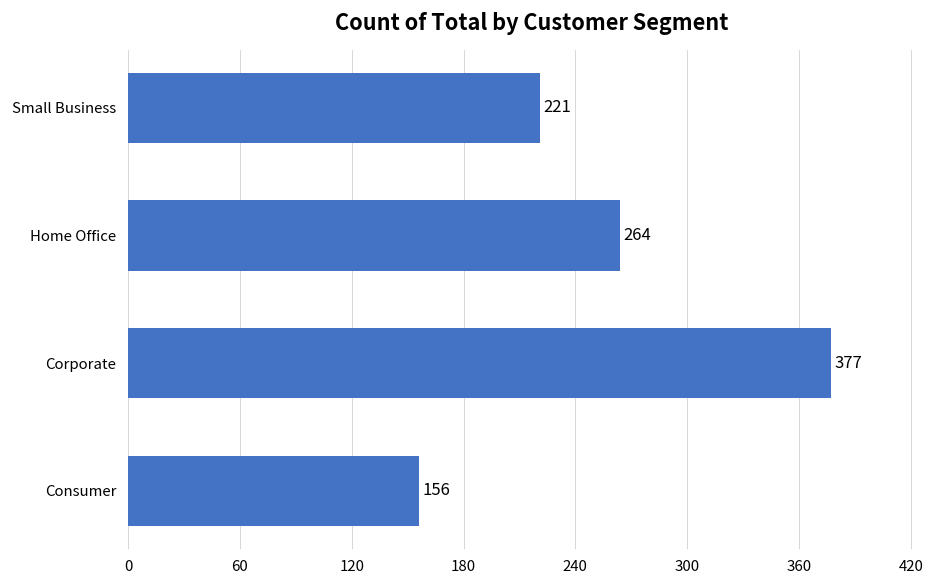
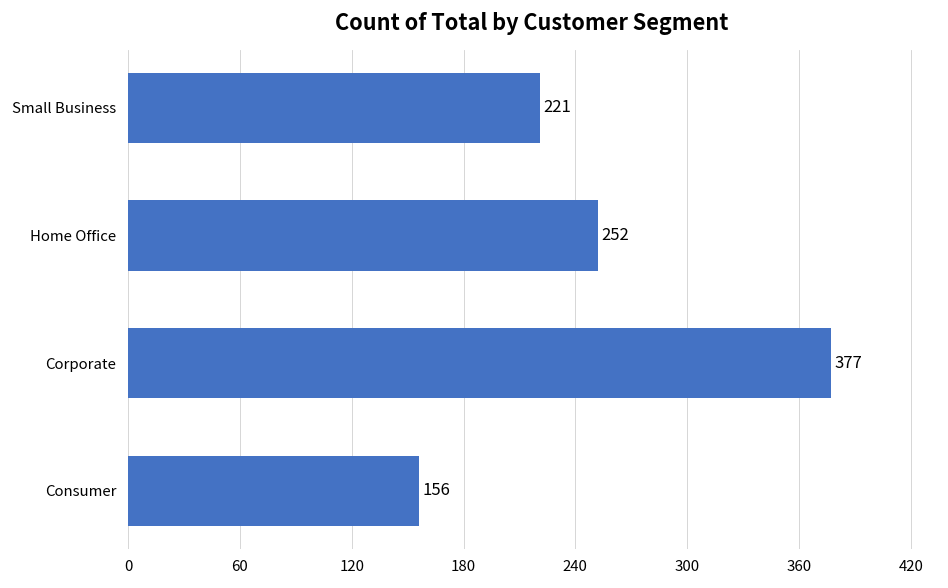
Home Office: 264 -> 252
